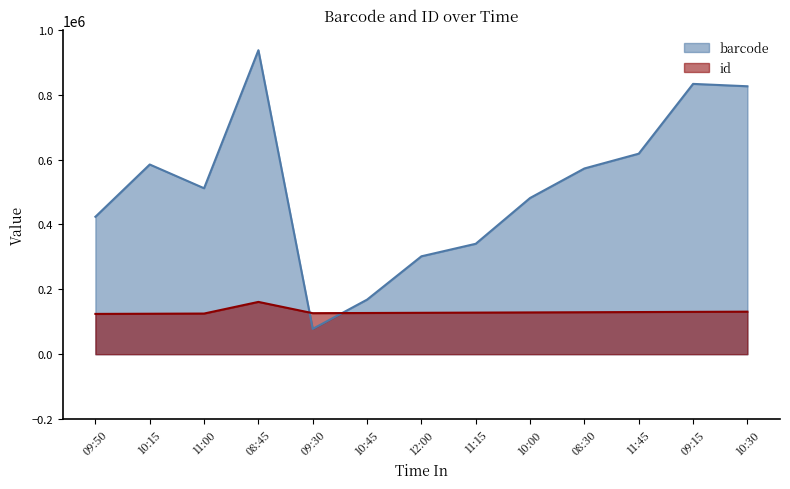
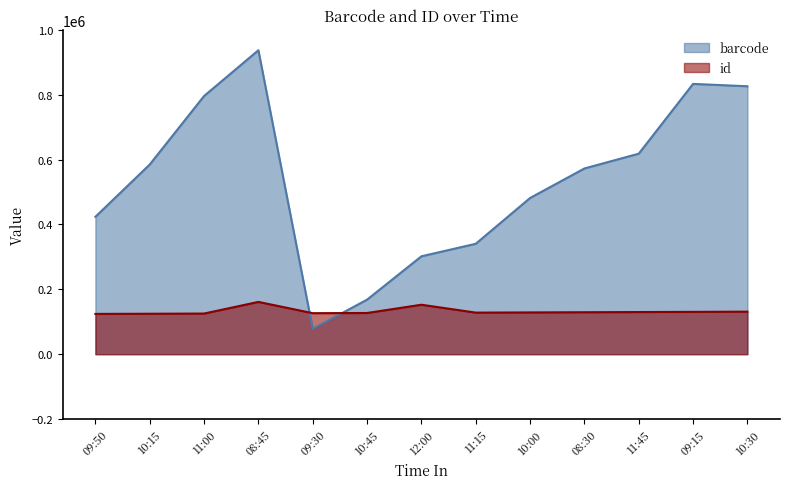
barcode, 11:00: 510000 -> 800000
id, 12:00: 130000 -> 150000
